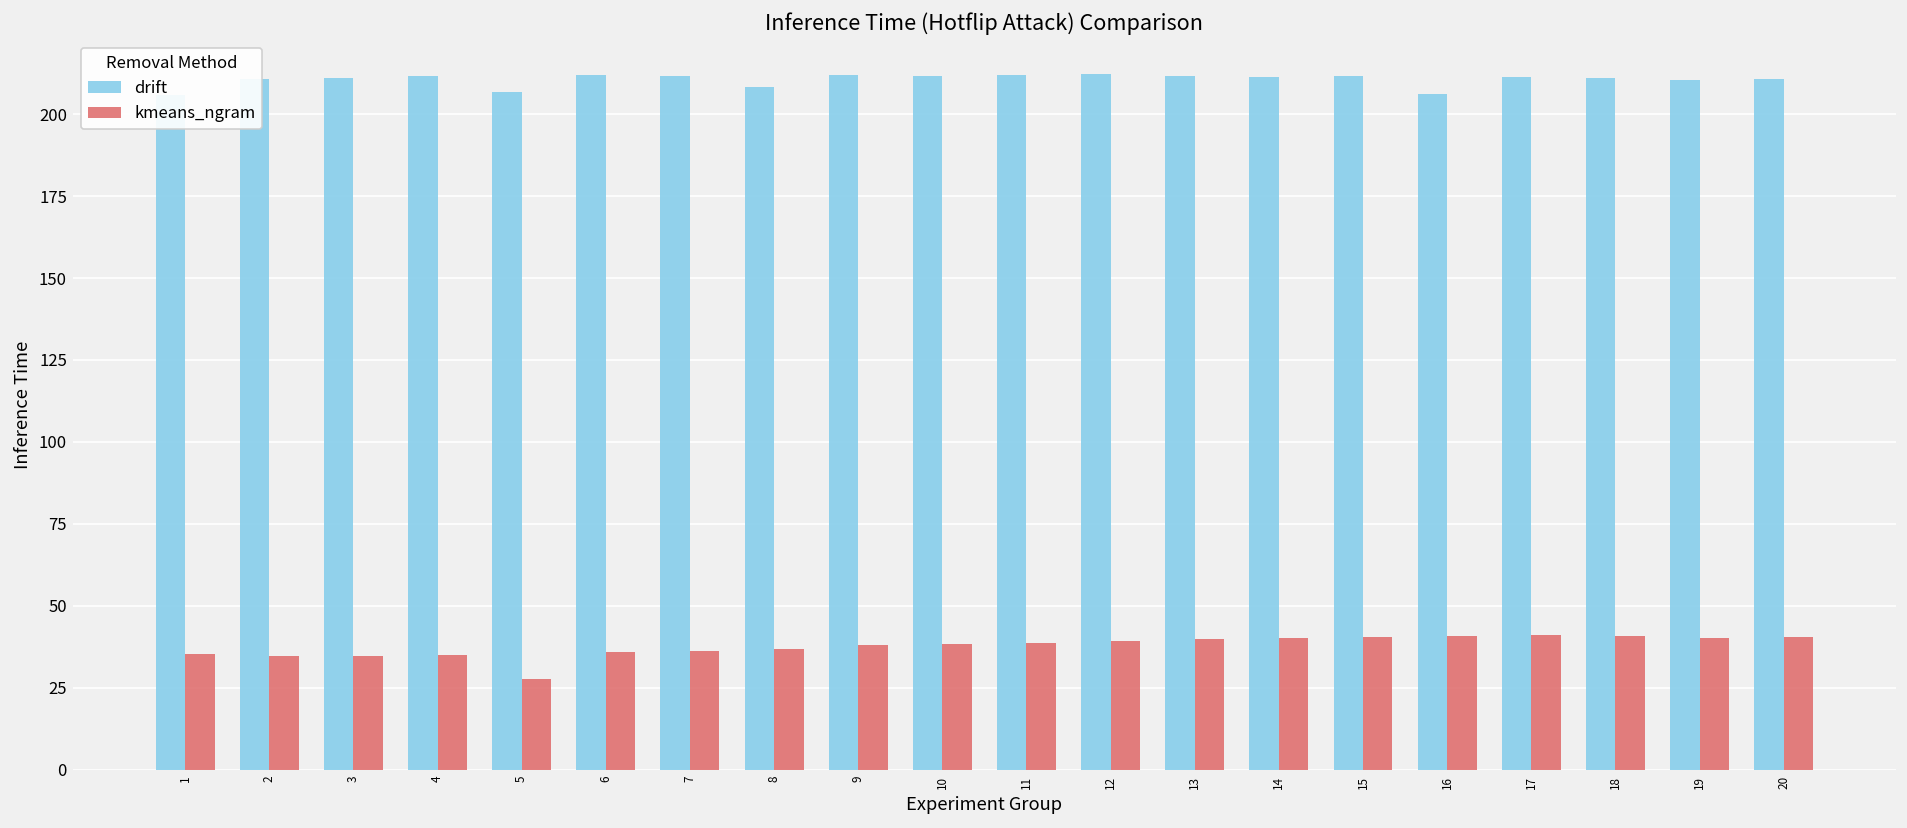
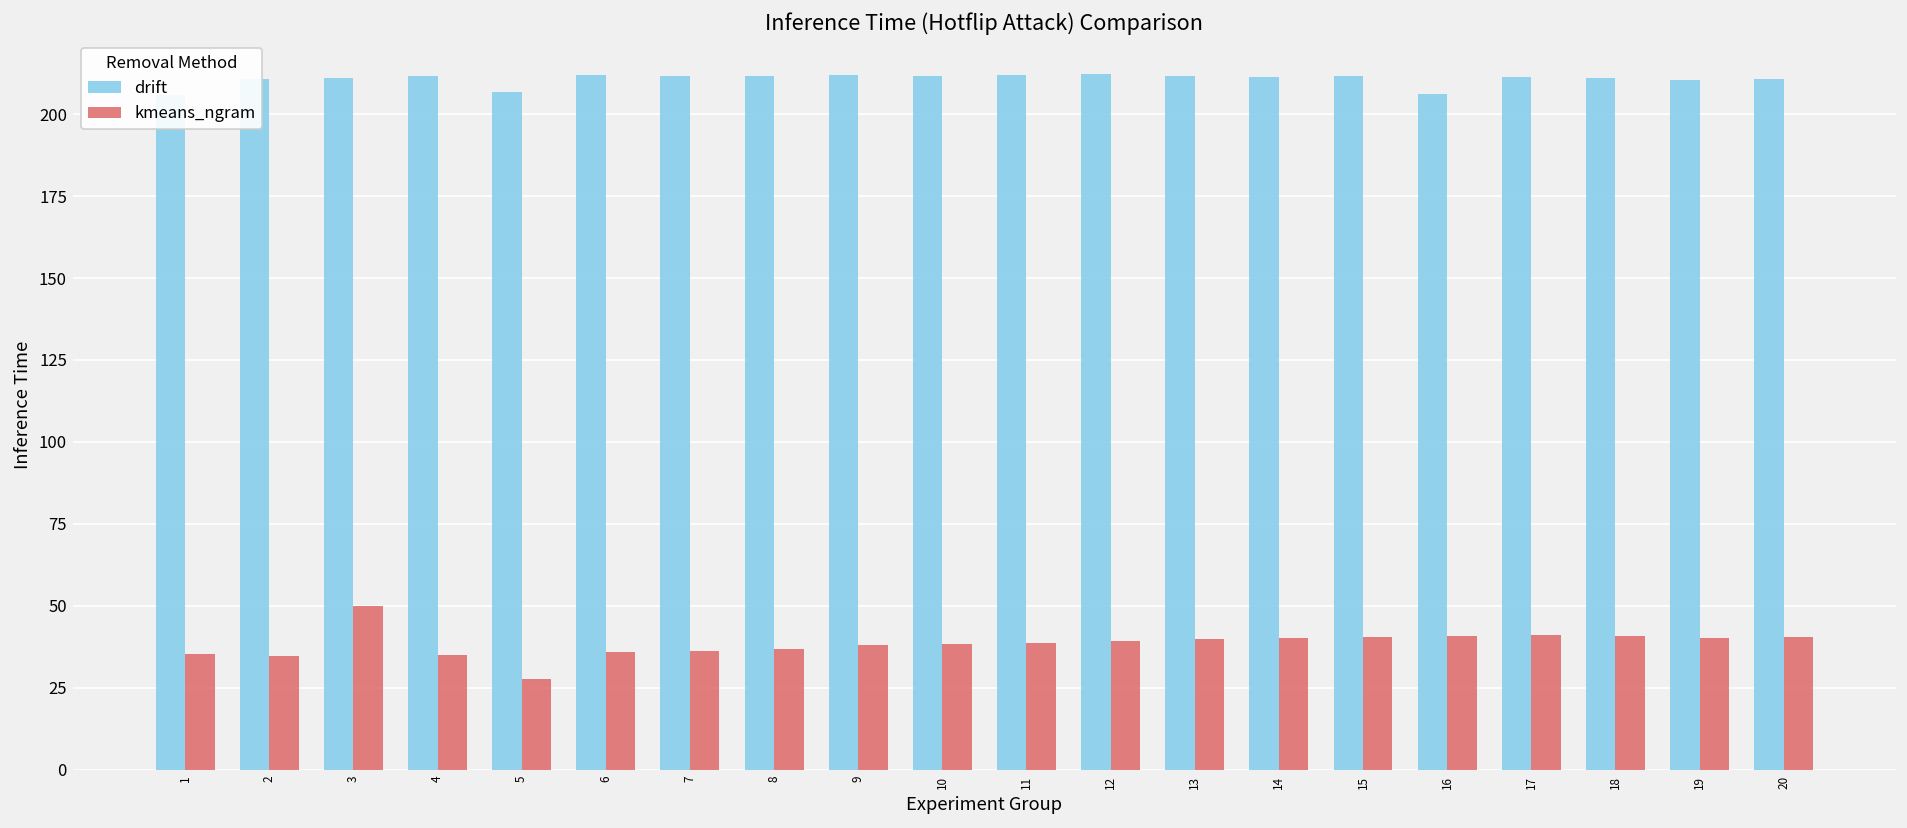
kmeans_ngram, 3: 35 -> 50
drift, 8: 208 -> 212
